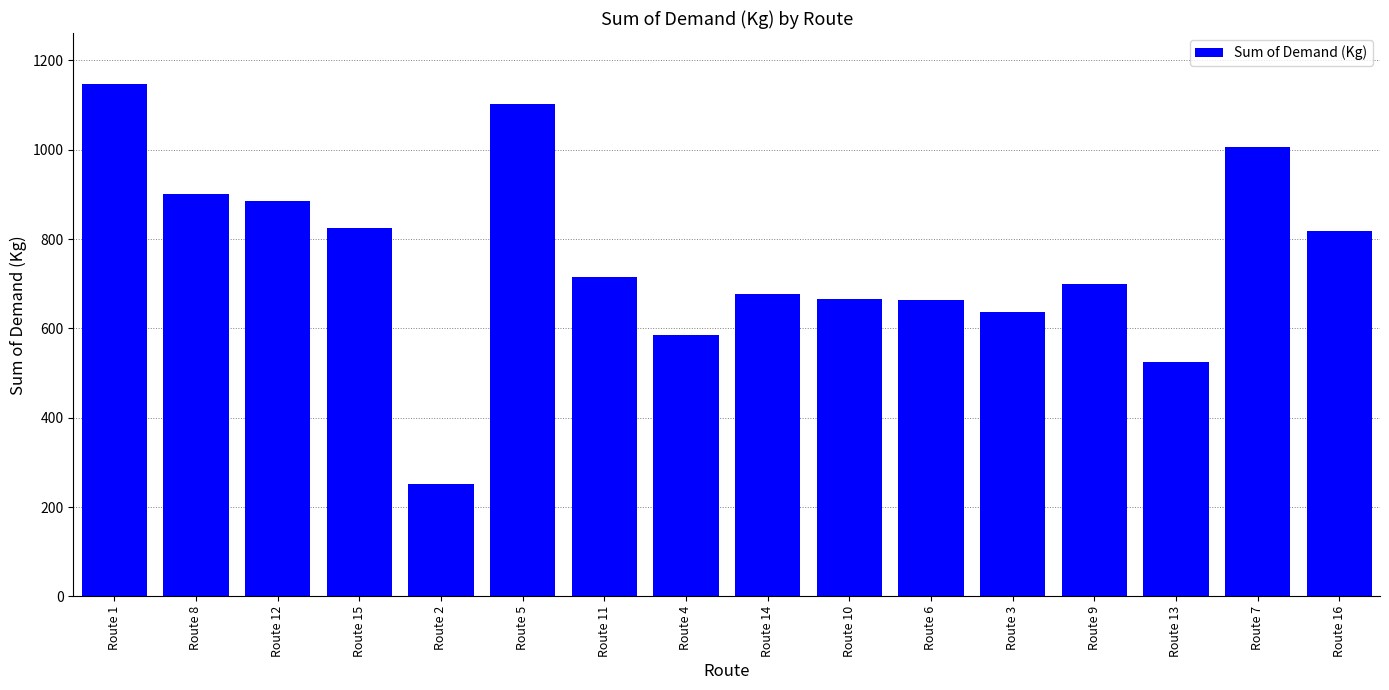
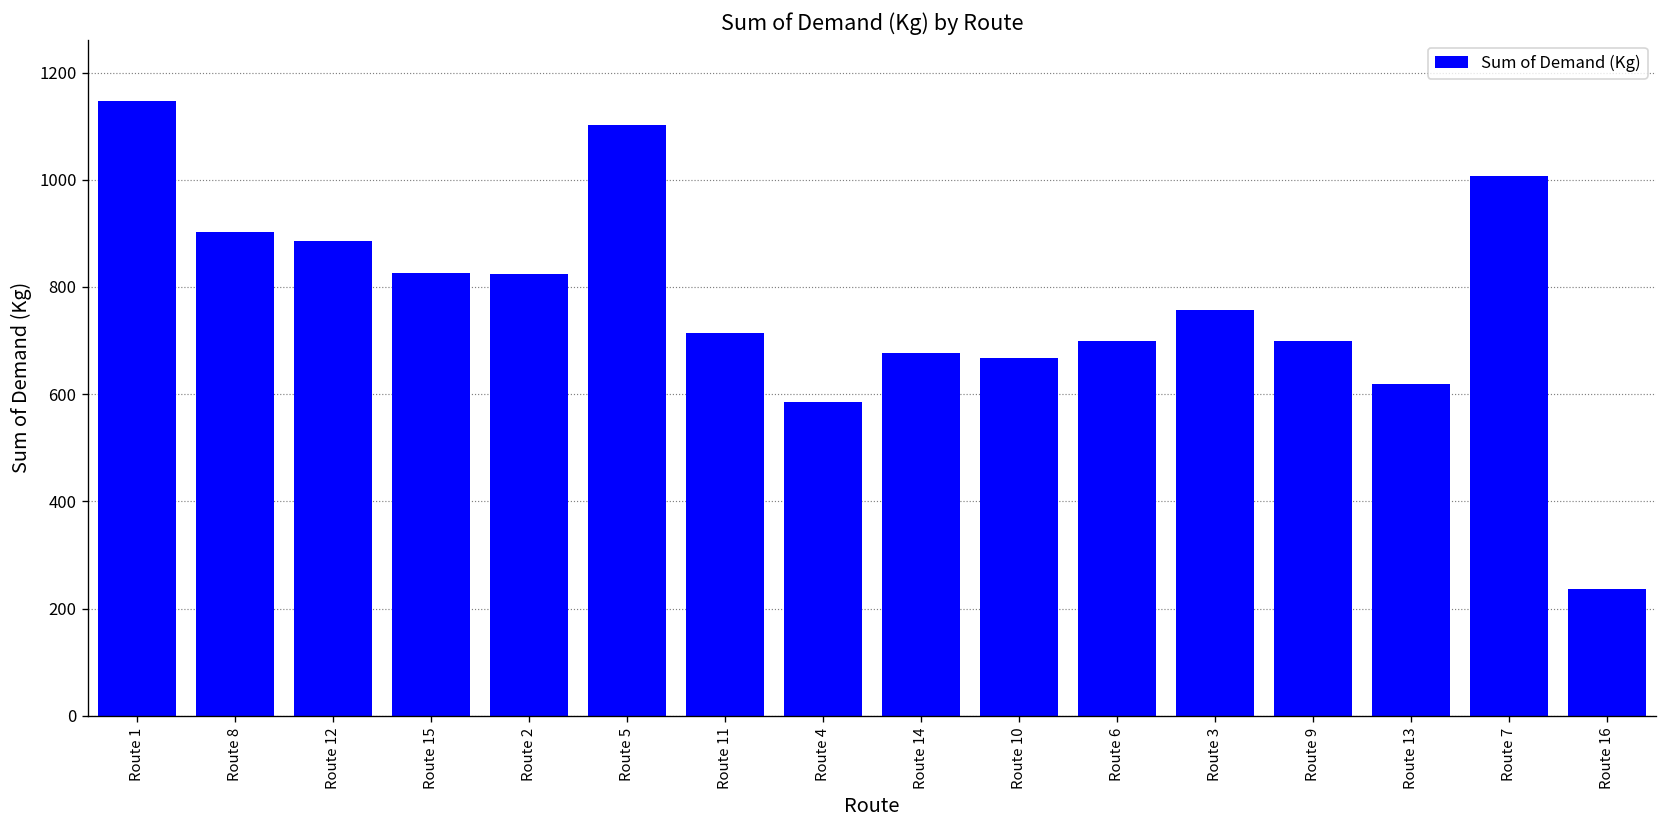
Route 2: 250 -> 820
Route 6: 660 -> 700
Route 3: 640 -> 760
Route 13: 520 -> 620
Route 16: 820 -> 240
